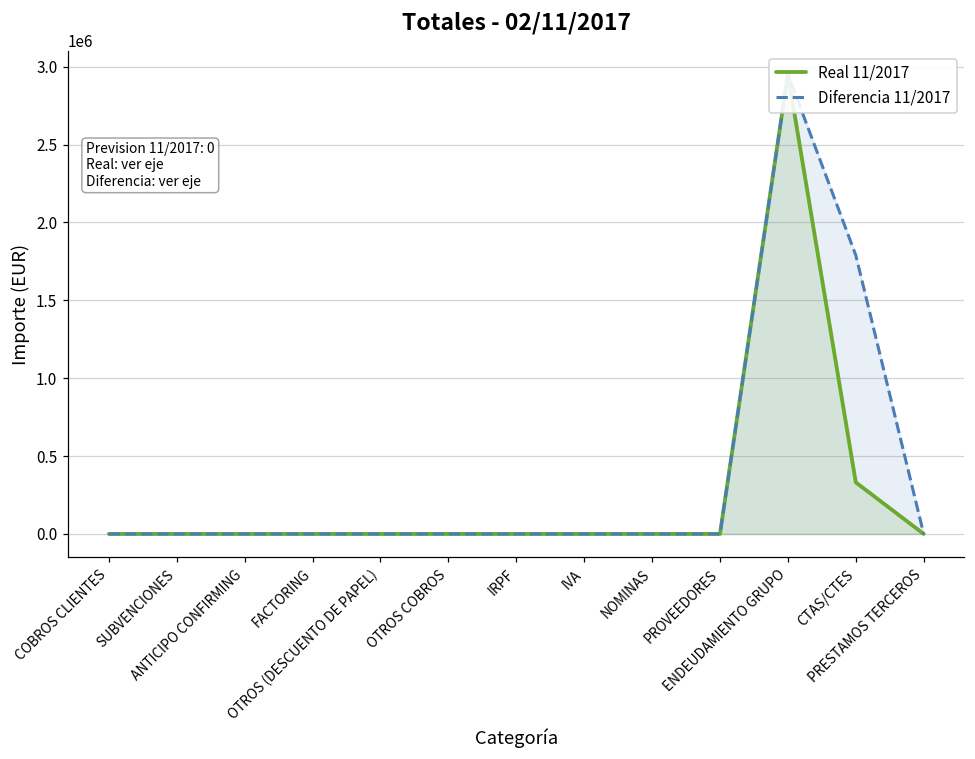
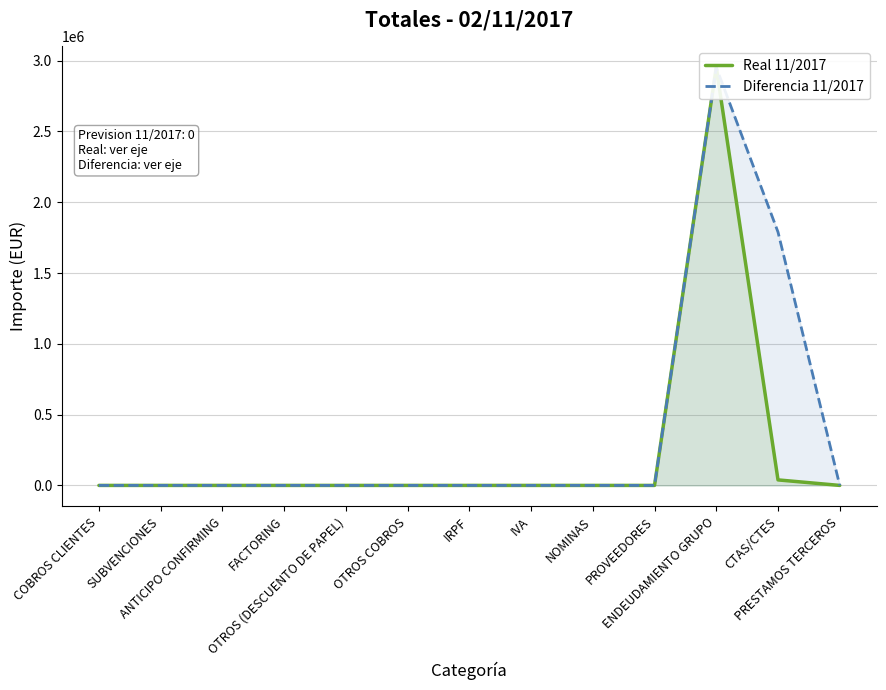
Real 11/2017, CTAS/CTES: 330000 -> 40000
